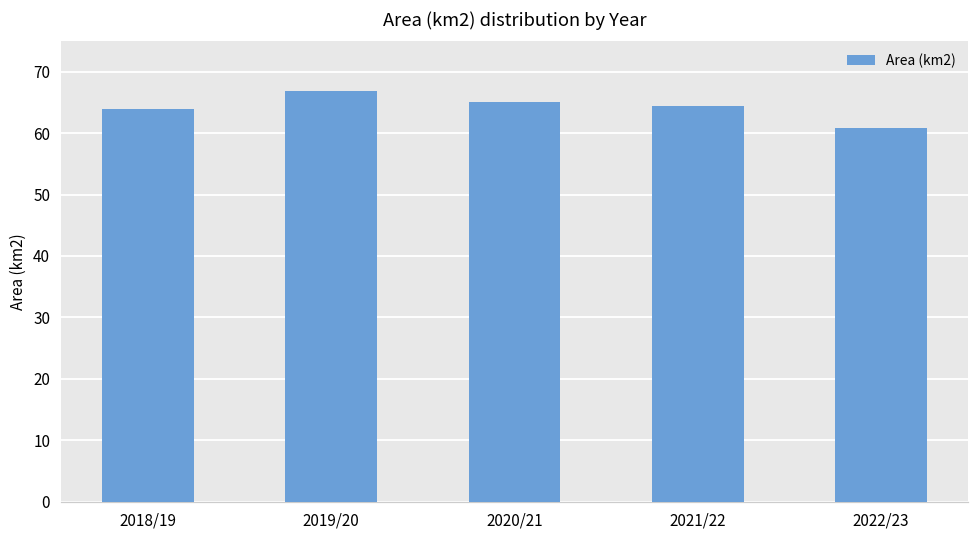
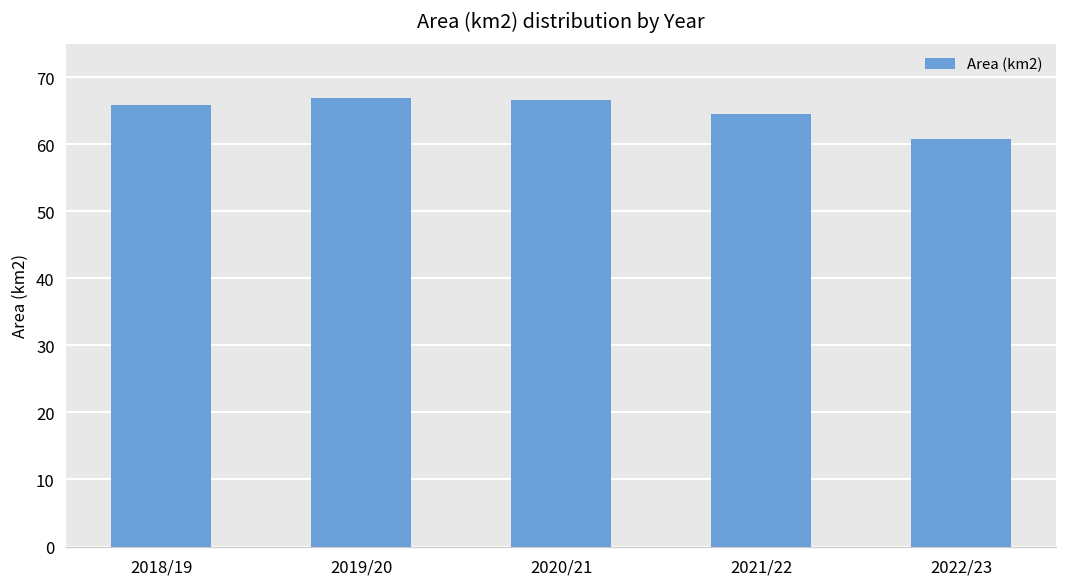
2018/19: 64 -> 66
2020/21: 65 -> 67
